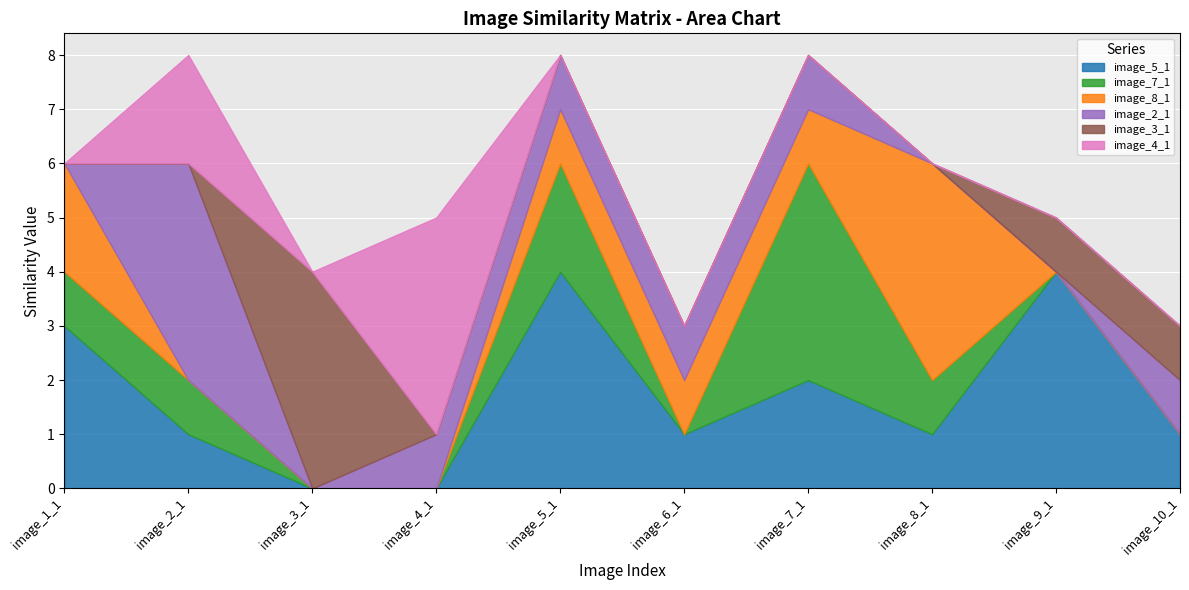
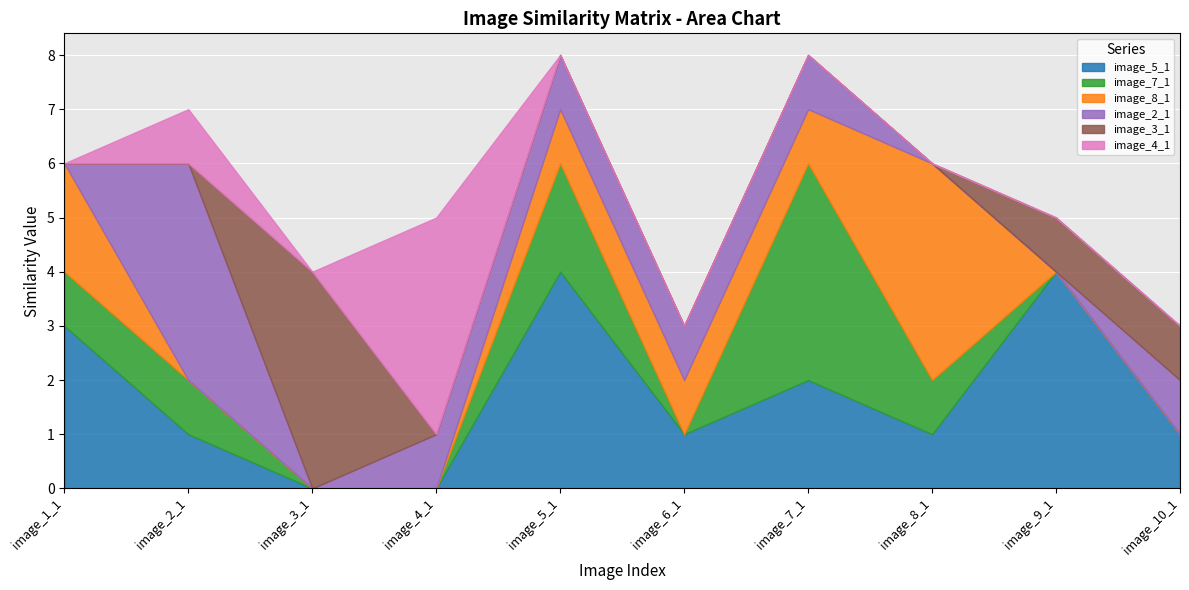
image_4_1, image_2_1: 2 -> 1
